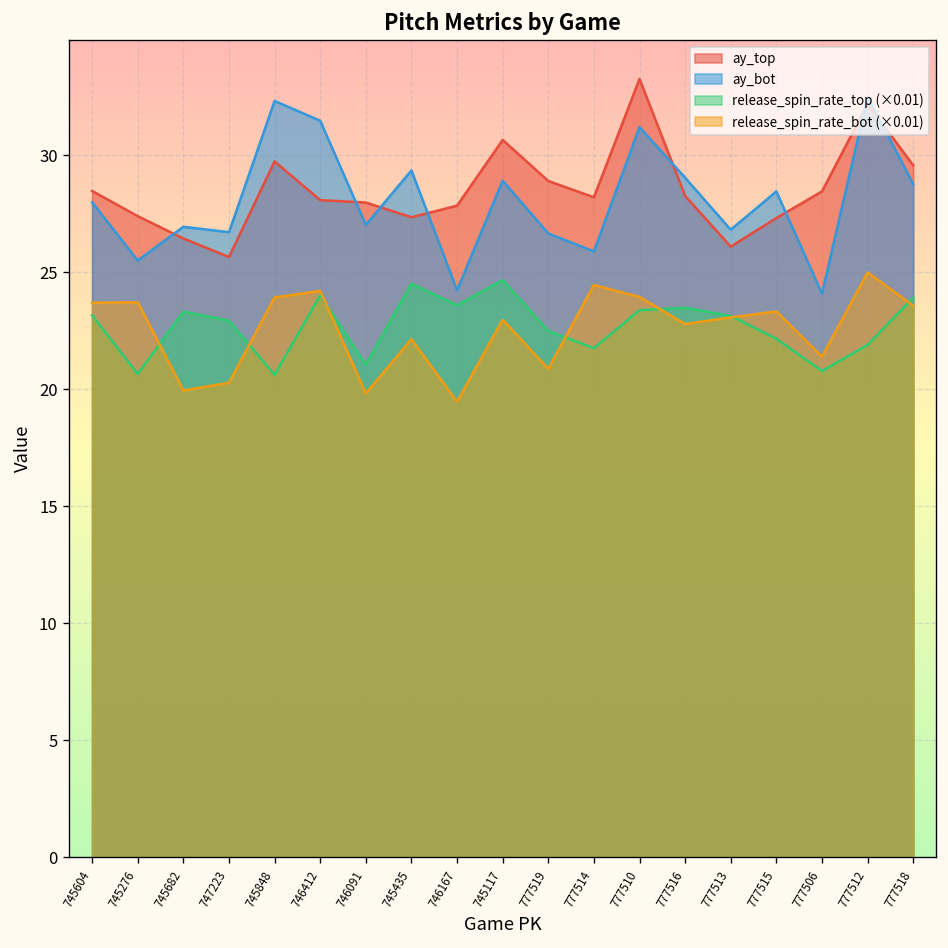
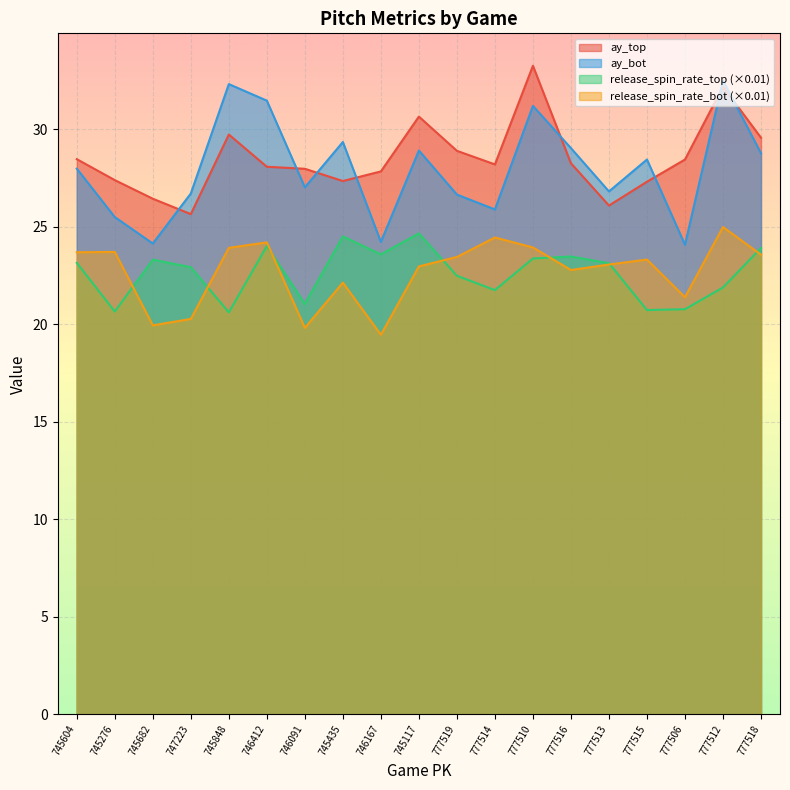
ay_bot, 745682: 27.0 -> 24.2
release_spin_rate_bot (×0.01), 777519: 20.9 -> 23.5
release_spin_rate_top (×0.01), 777515: 22.2 -> 20.7
